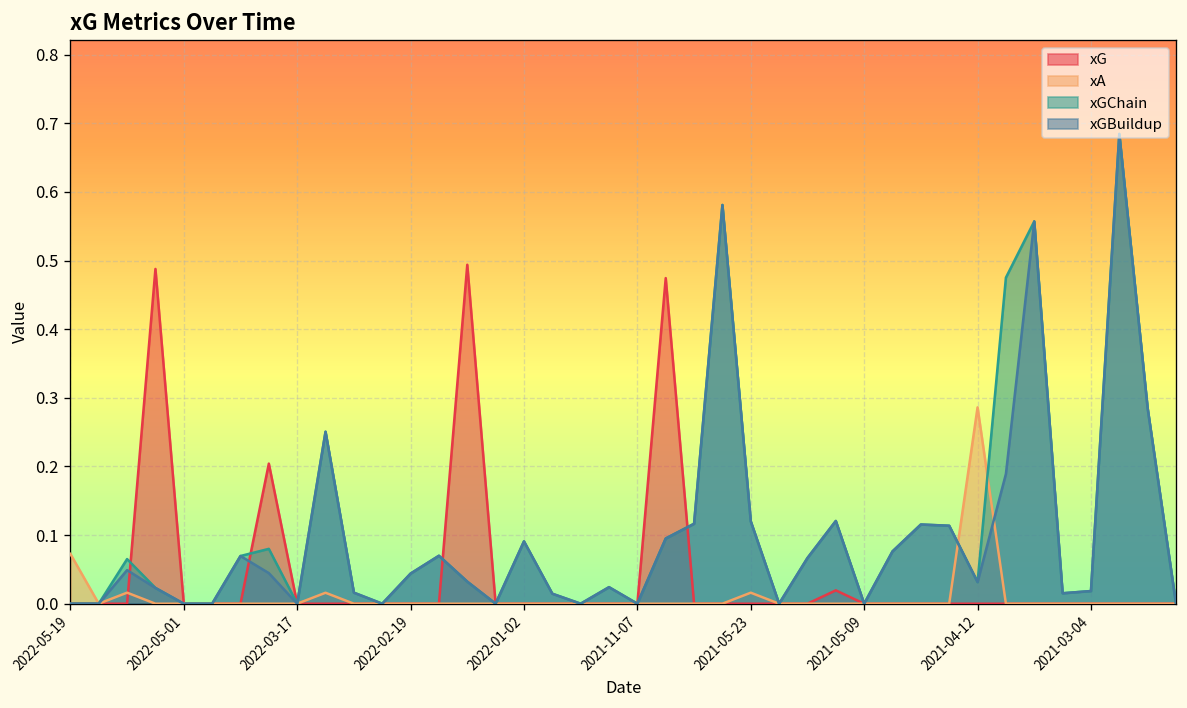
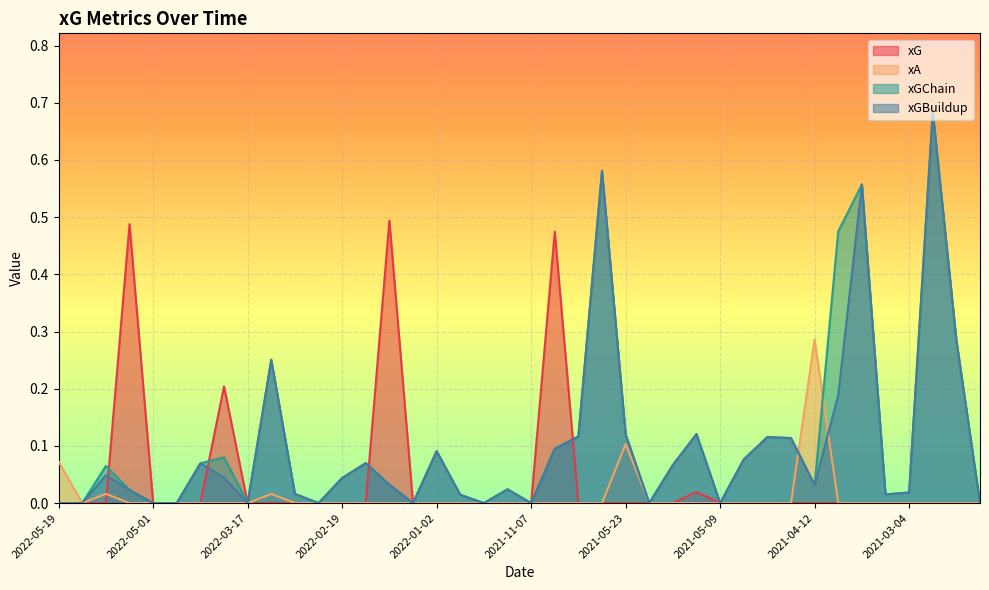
xA, 2021-05-23: 0.02 -> 0.10
